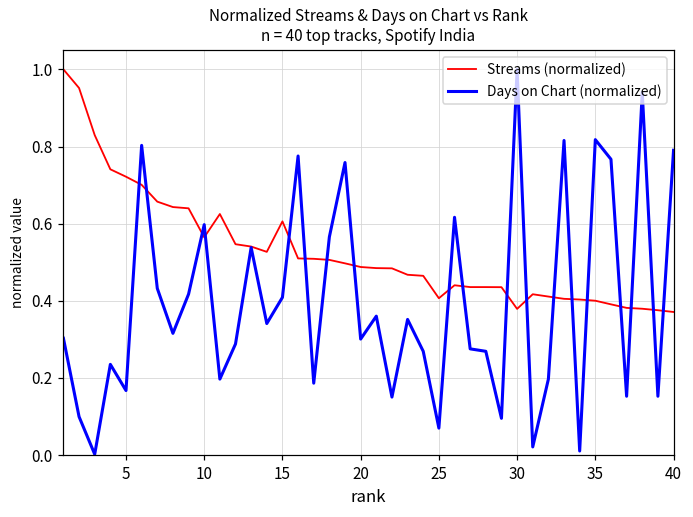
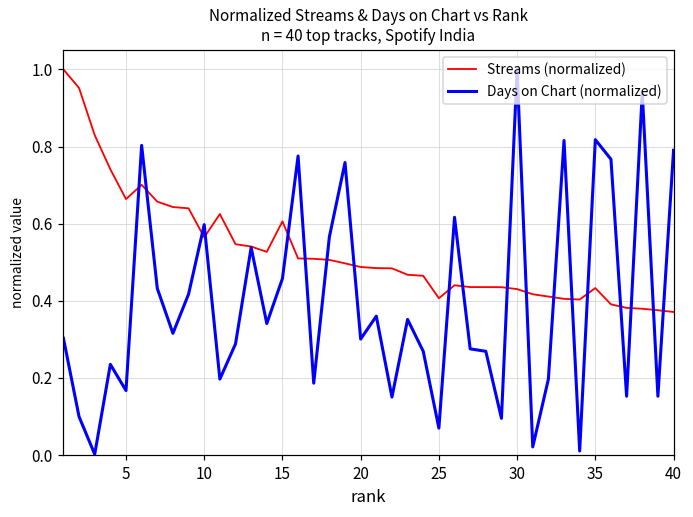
Streams (normalized), 5: 0.72 -> 0.66
Days on Chart (normalized), 15: 0.41 -> 0.46
Streams (normalized), 30: 0.38 -> 0.43
Streams (normalized), 35: 0.40 -> 0.43
